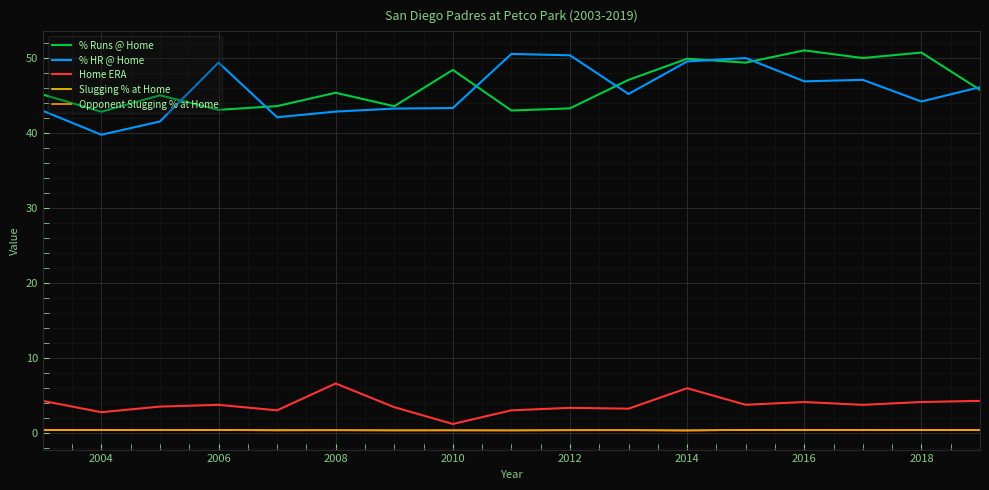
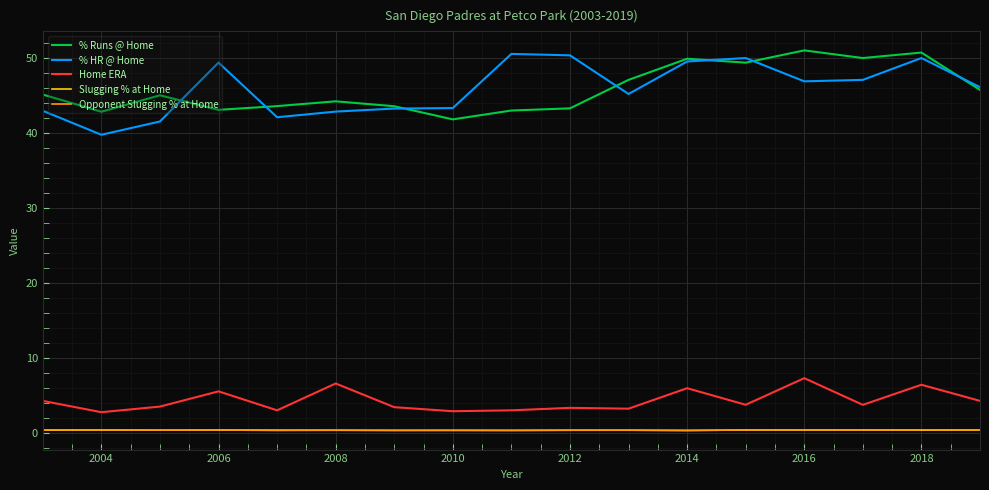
Home ERA, 2006: 4 -> 6
% Runs @ Home, 2008: 45 -> 44
% Runs @ Home, 2010: 48 -> 42
Home ERA, 2010: 1 -> 3
Home ERA, 2016: 4 -> 7
% HR @ Home, 2018: 44 -> 50
Home ERA, 2018: 4 -> 6
